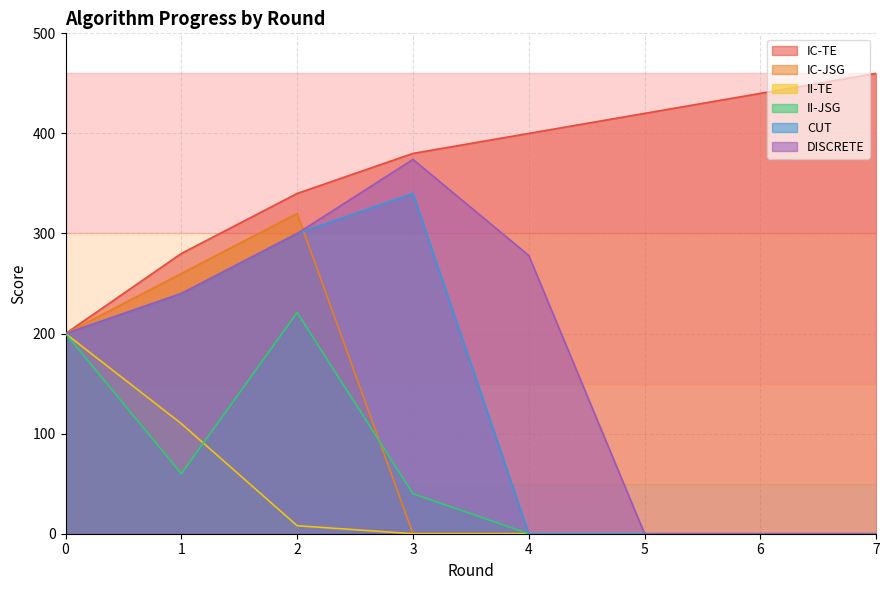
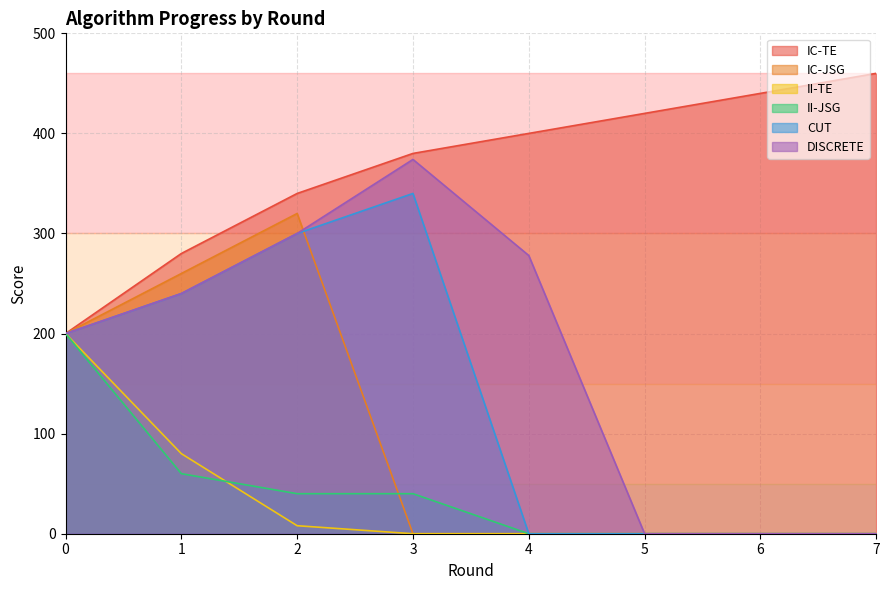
II-TE, 1: 110 -> 80
II-JSG, 2: 221 -> 40
